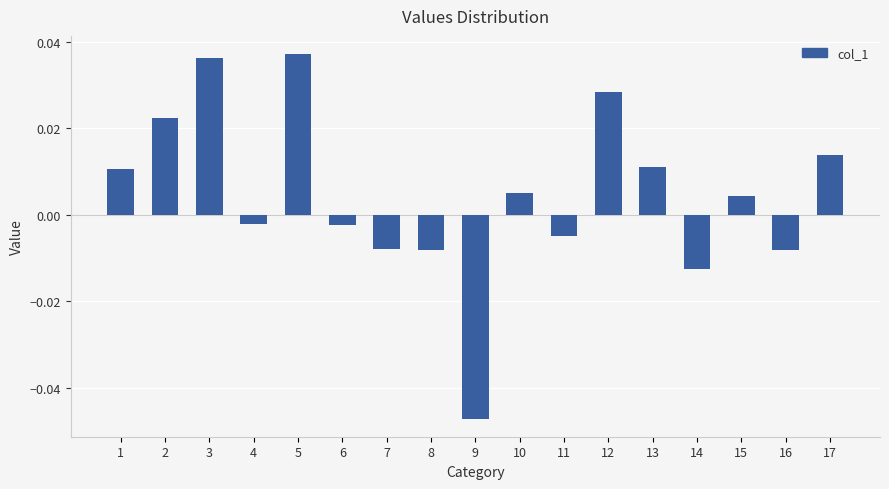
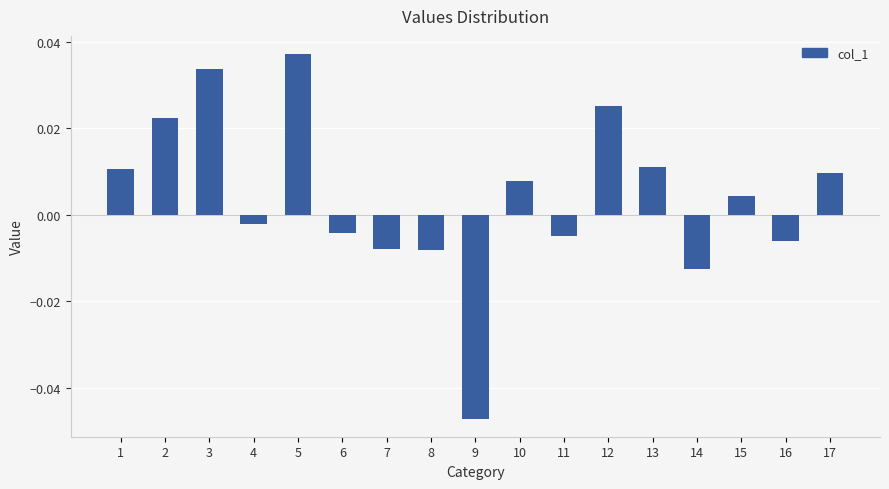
3: 0.036 -> 0.034
6: -0.002 -> -0.004
10: 0.005 -> 0.008
12: 0.028 -> 0.025
16: -0.008 -> -0.006
17: 0.014 -> 0.010
